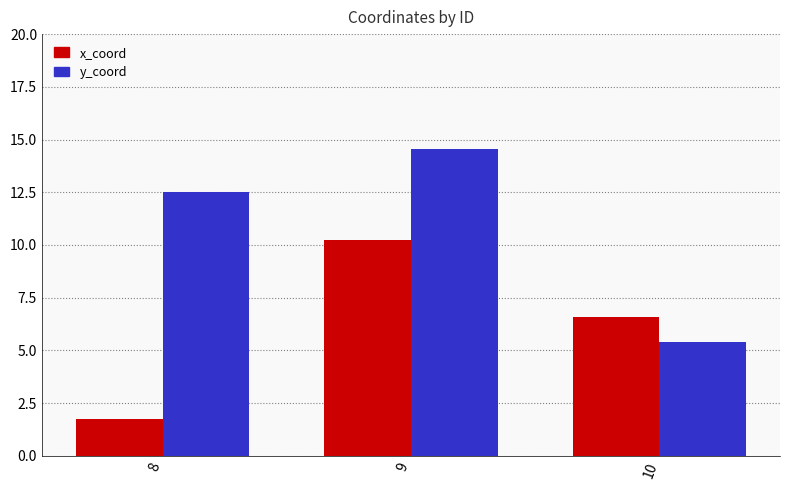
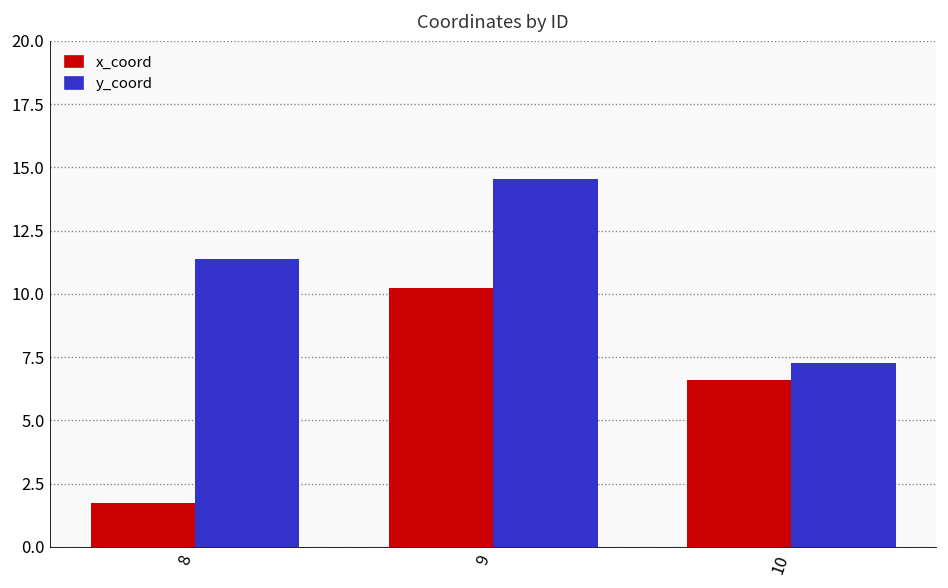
y_coord, 8: 12.5 -> 11.4
y_coord, 10: 5.4 -> 7.3
